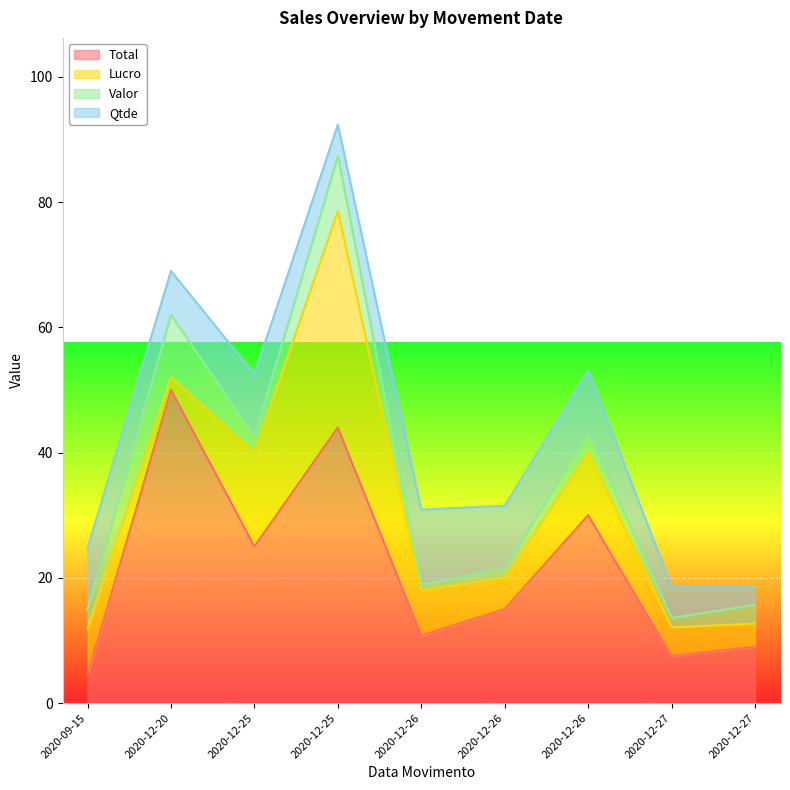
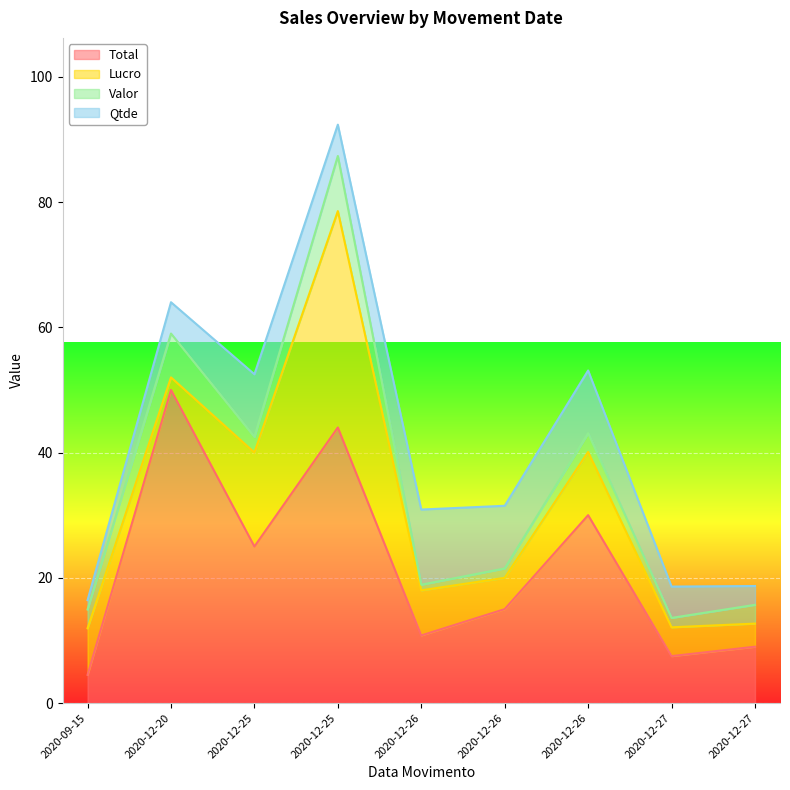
Qtde, 2020-09-15: 10 -> 2
Valor, 2020-12-20: 10 -> 7
Qtde, 2020-12-20: 7 -> 5
